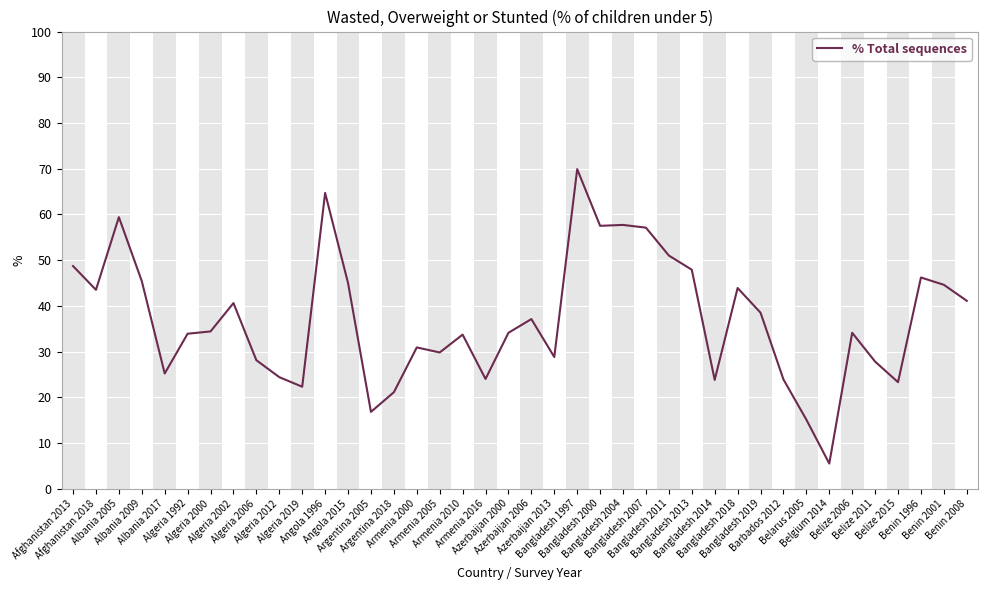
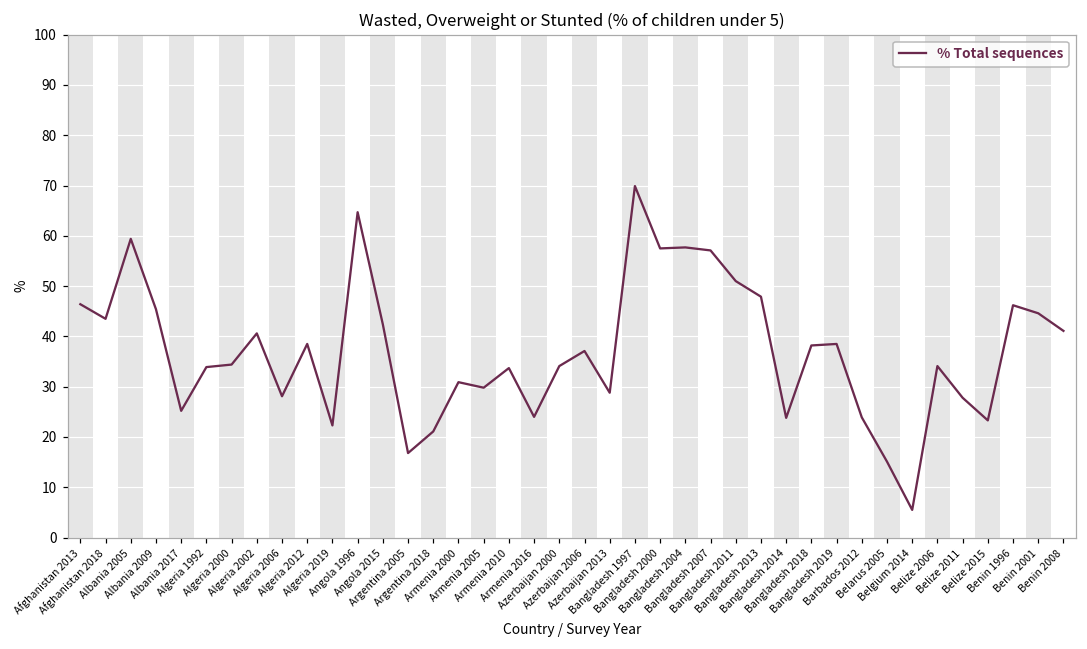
Afghanistan 2013: 49 -> 46
Algeria 2012: 24 -> 39
Angola 2015: 45 -> 42
Bangladesh 2018: 44 -> 38
